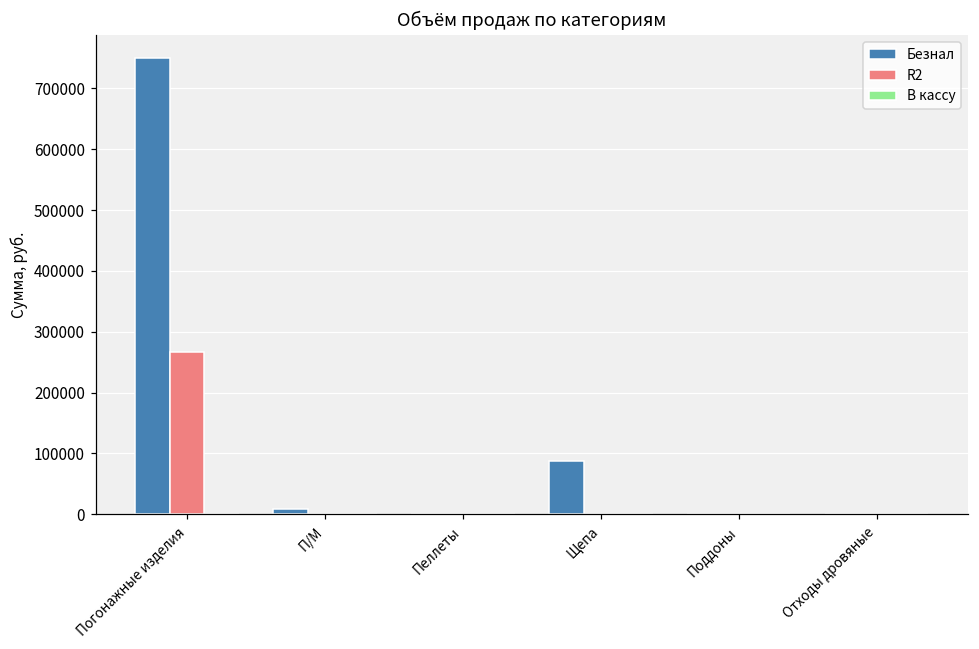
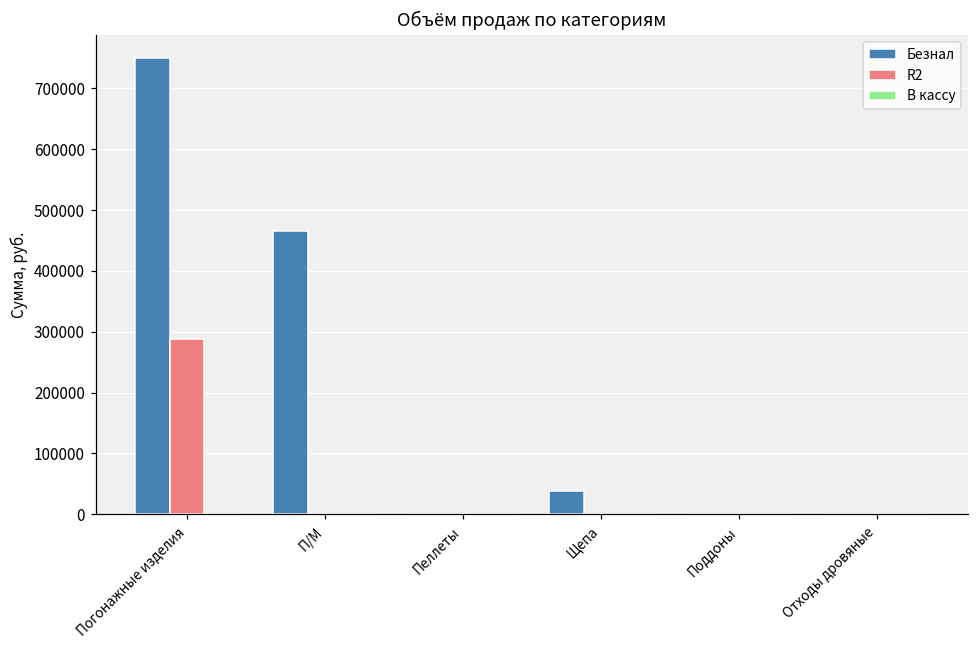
R2, Погонажные изделия: 270000 -> 290000
Безнал, П/М: 10000 -> 470000
Безнал, Щепа: 90000 -> 40000
